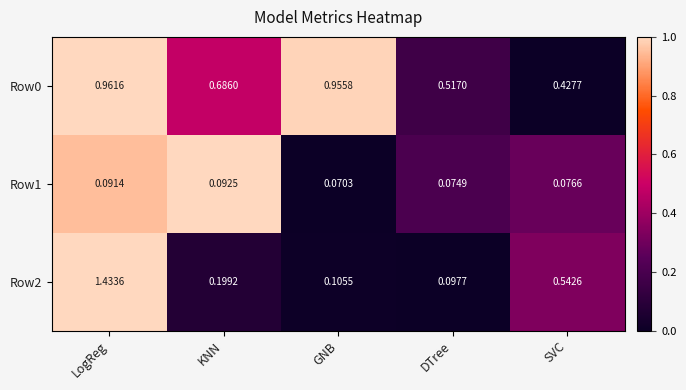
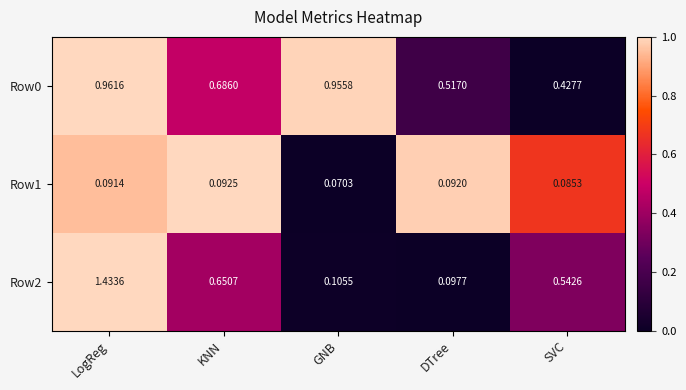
Row1, DTree: 0.0749 -> 0.0920
Row1, SVC: 0.0766 -> 0.0853
Row2, KNN: 0.1992 -> 0.6507
